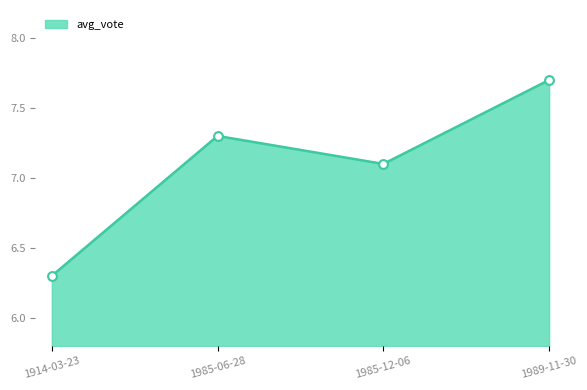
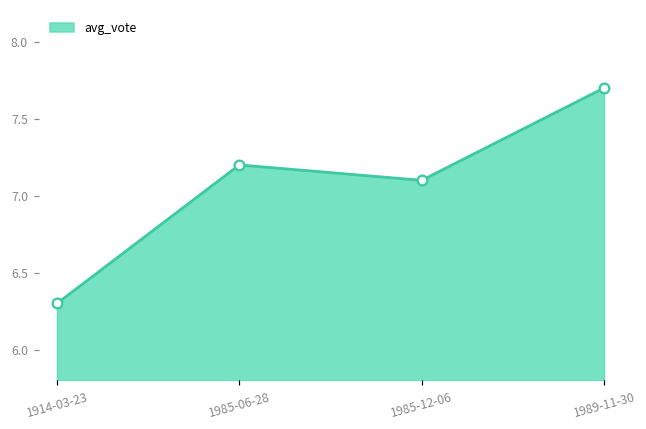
1985-06-28: 7.3 -> 7.2
